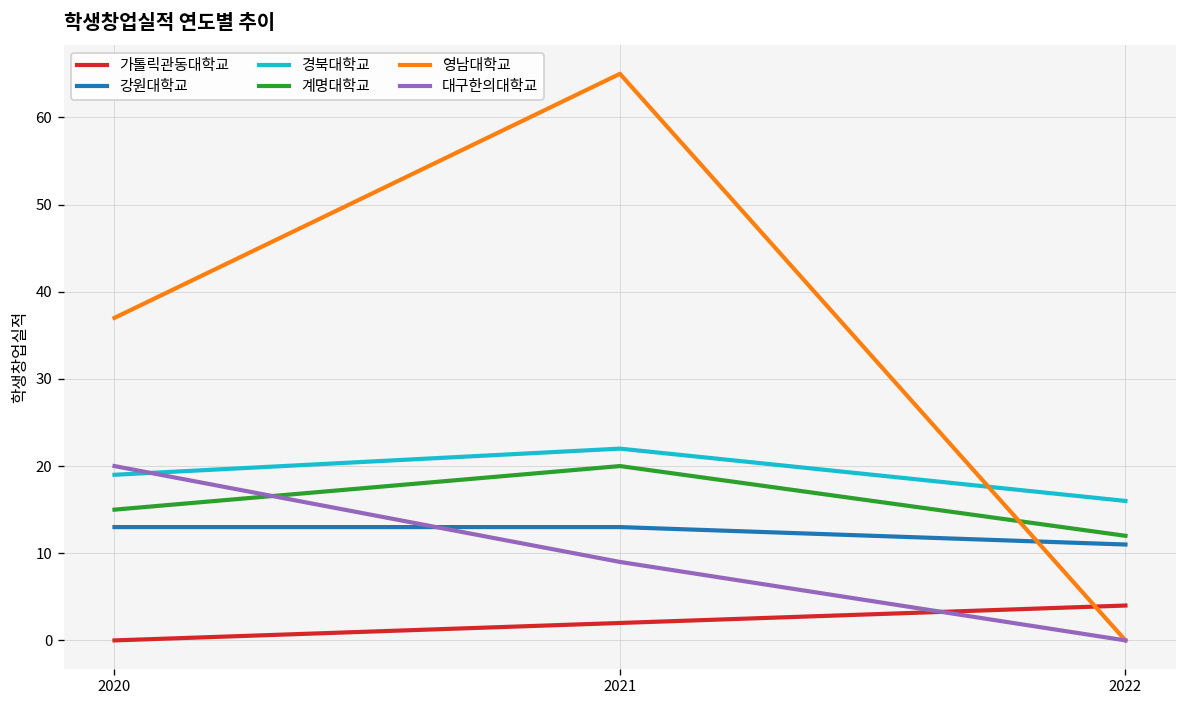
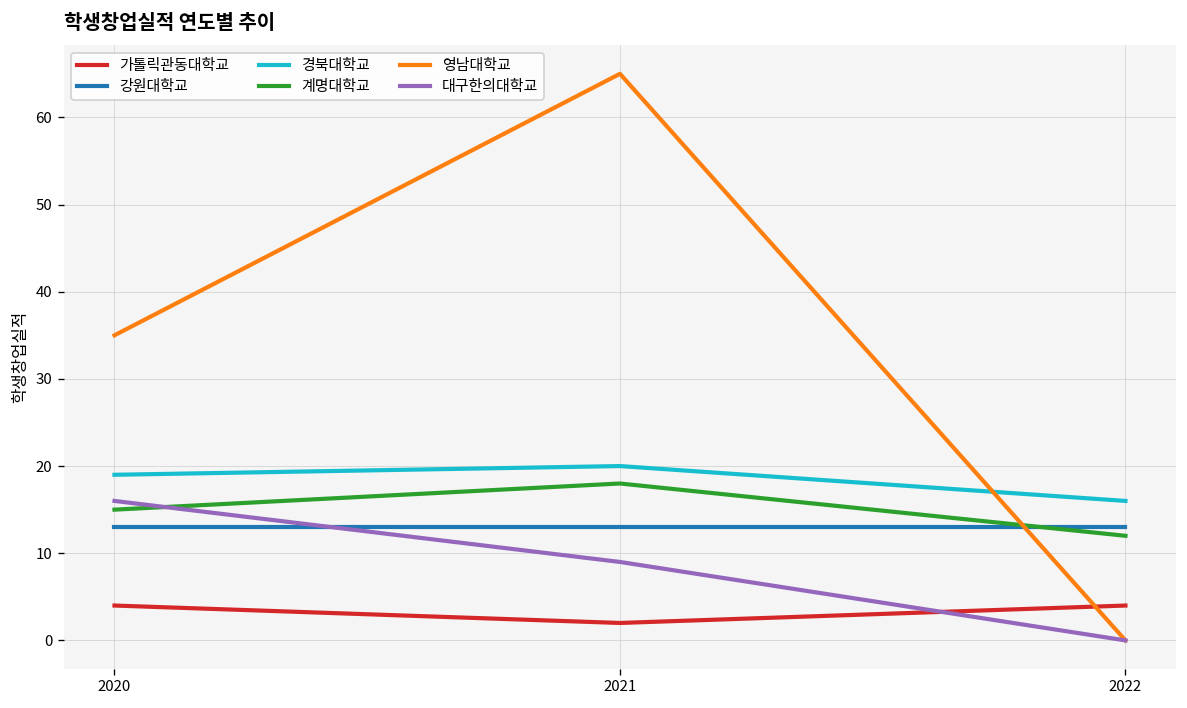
가톨릭관동대학교, 2020: 0 -> 4
영남대학교, 2020: 37 -> 35
대구한의대학교, 2020: 20 -> 16
경북대학교, 2021: 22 -> 20
계명대학교, 2021: 20 -> 18
강원대학교, 2022: 11 -> 13
